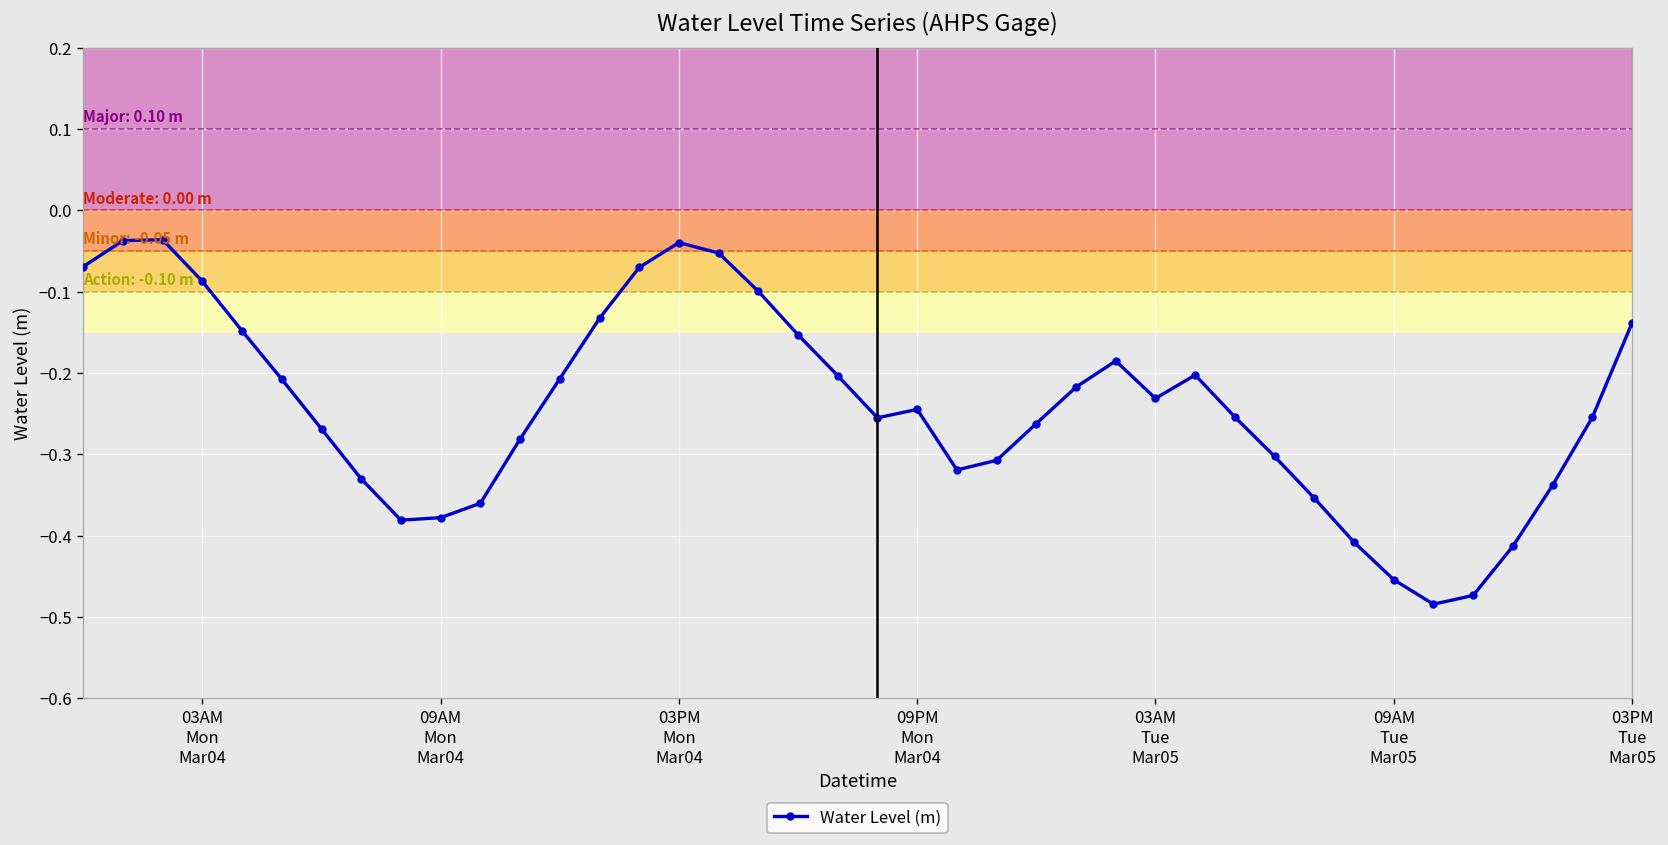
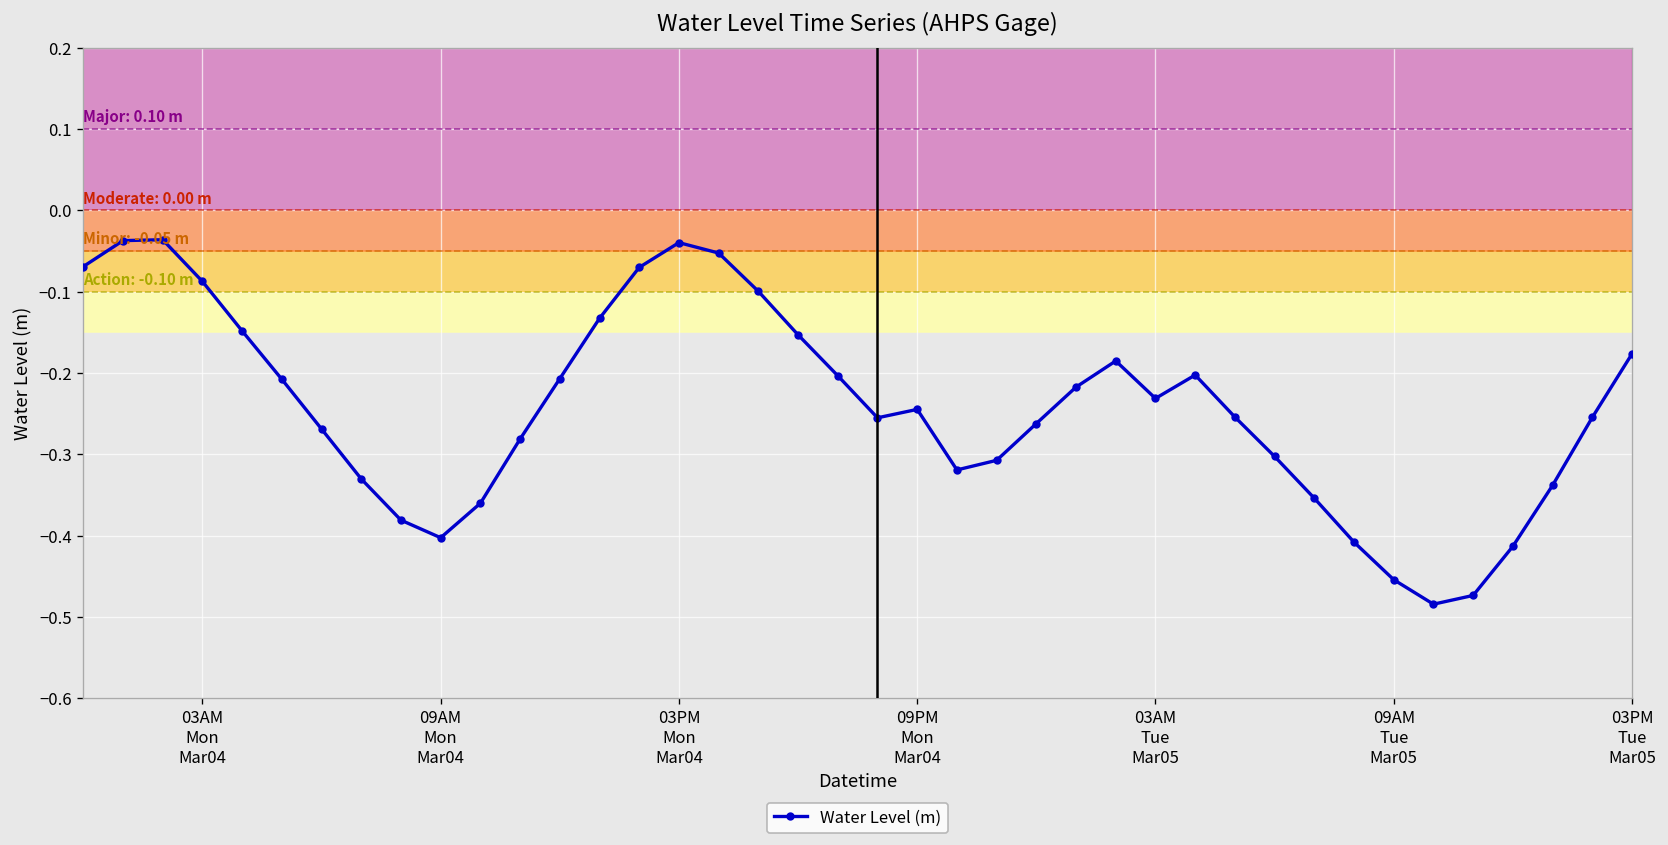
09AM Mon Mar04: -0.38 -> -0.40
03PM Tue Mar05: -0.14 -> -0.18
